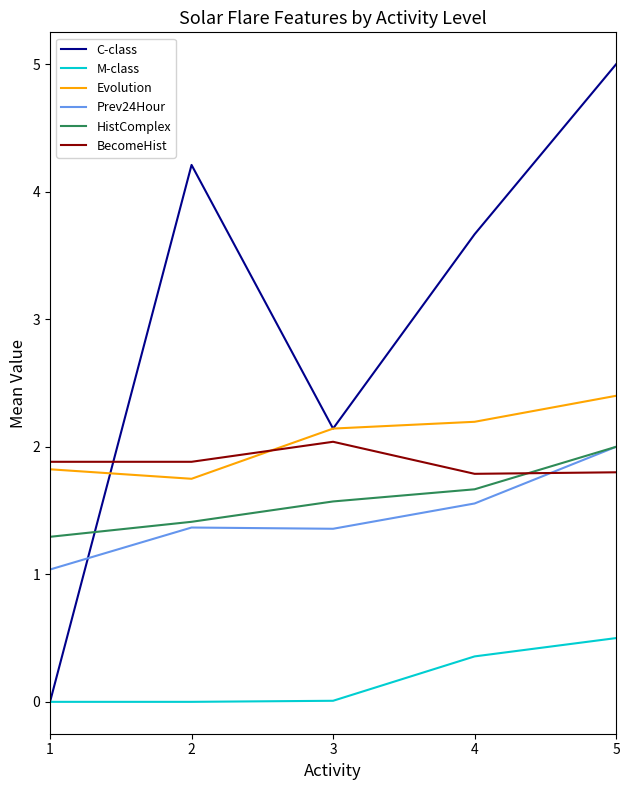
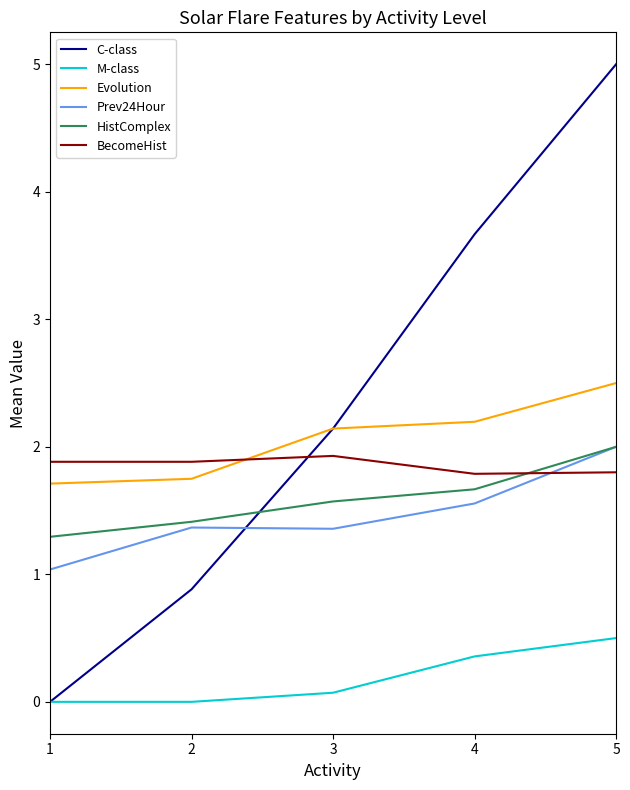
Evolution, 1: 1.82 -> 1.71
C-class, 2: 4.21 -> 0.88
M-class, 3: 0.01 -> 0.07
BecomeHist, 3: 2.04 -> 1.93
Evolution, 5: 2.4 -> 2.5
